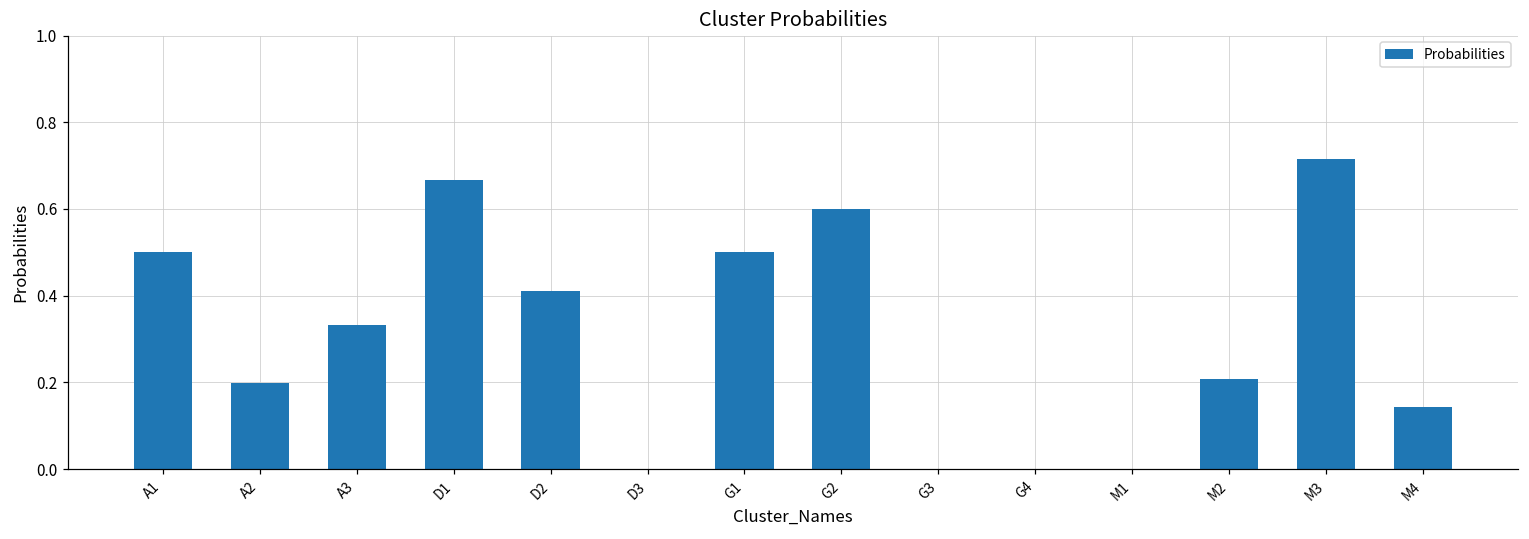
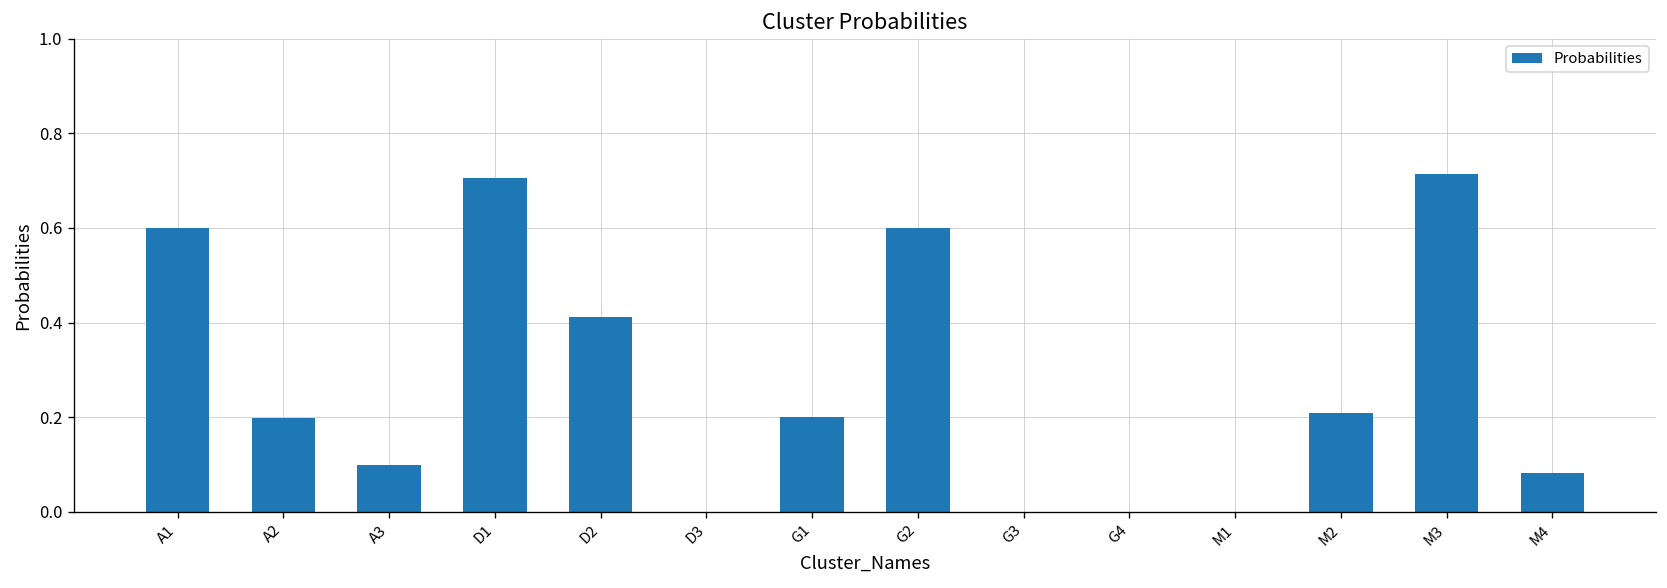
A1: 0.5 -> 0.6
A3: 0.33 -> 0.10
D1: 0.67 -> 0.71
G1: 0.5 -> 0.2
M4: 0.14 -> 0.08
